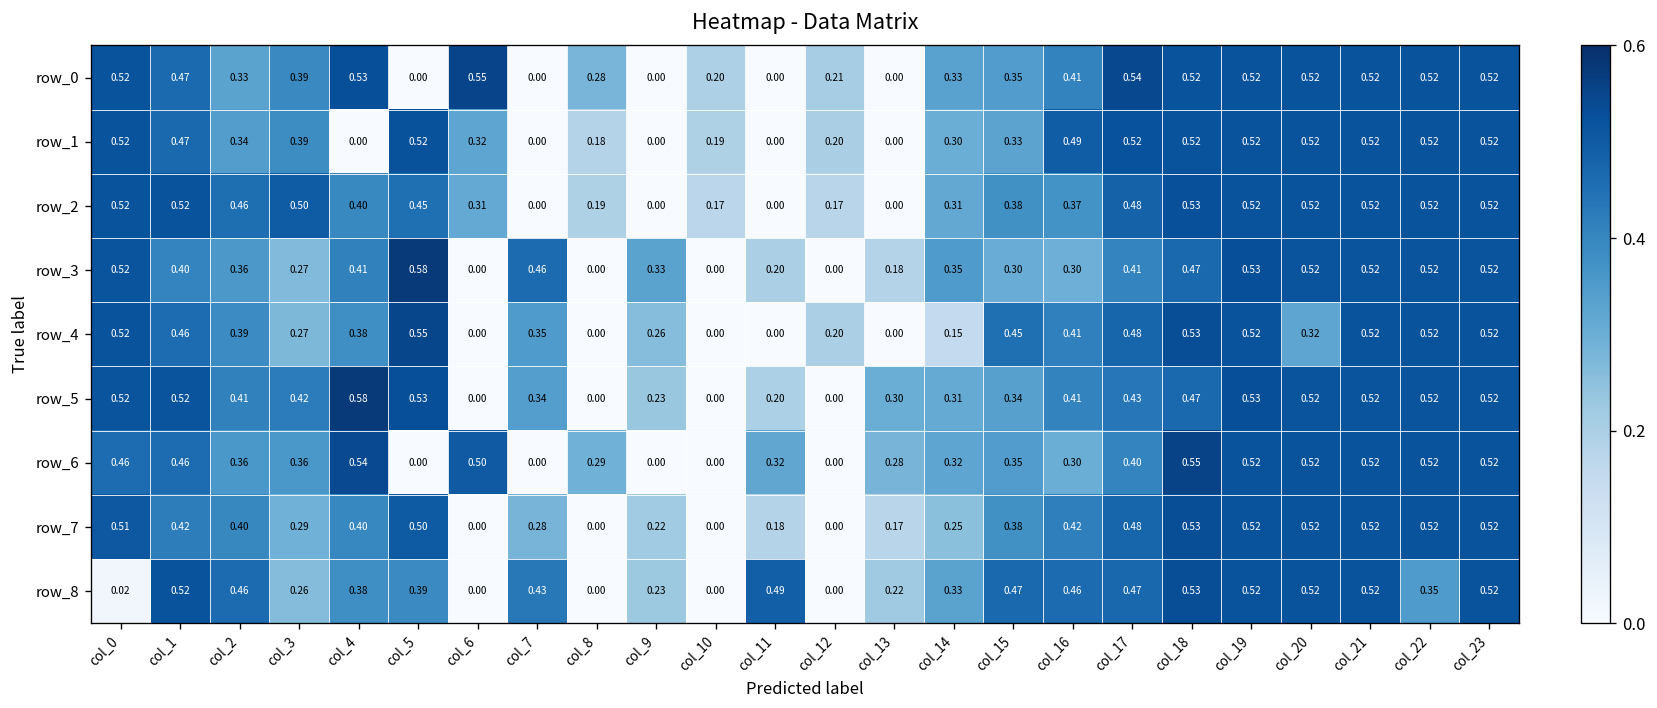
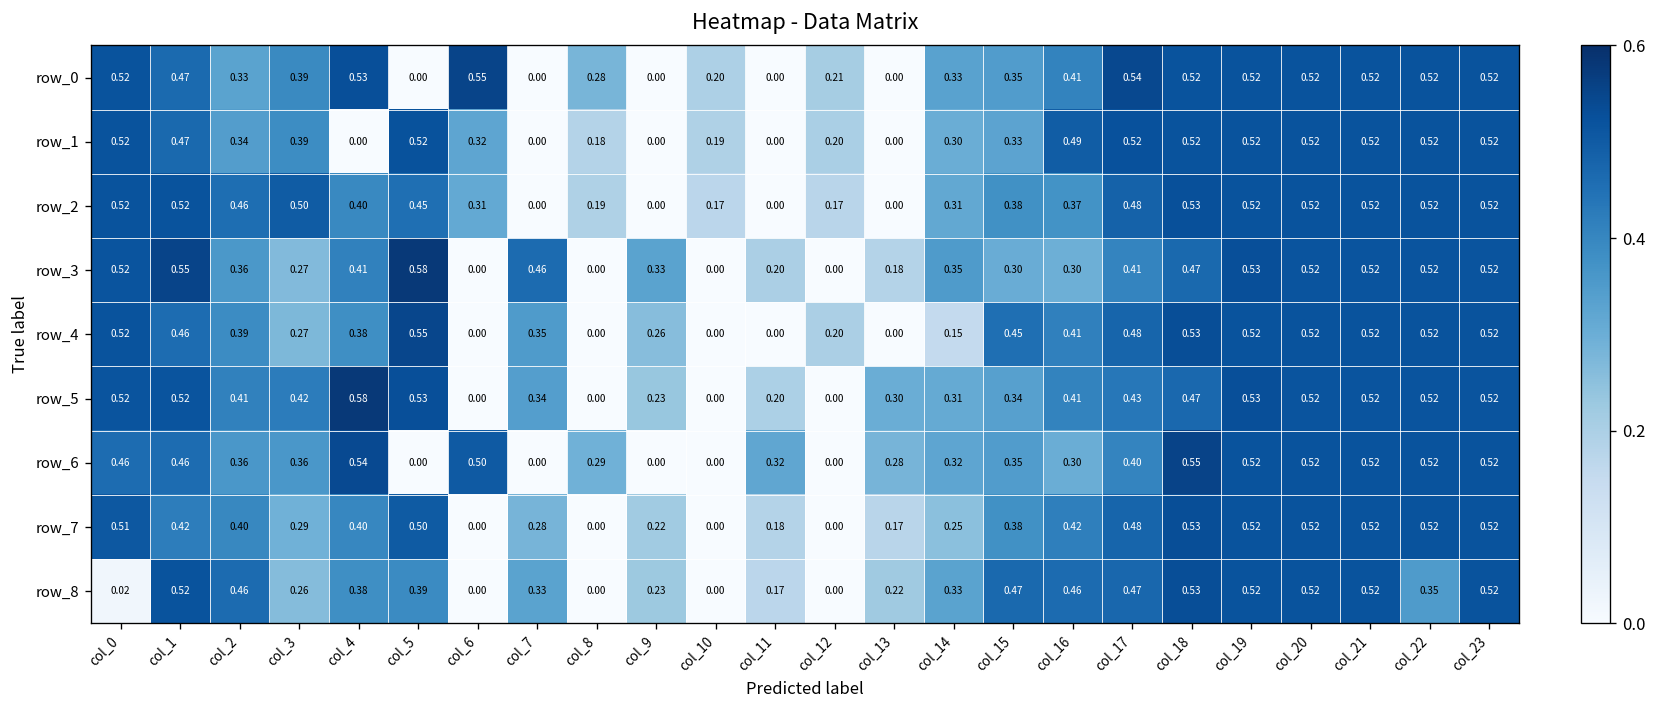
row_3, col_1: 0.40 -> 0.55
row_4, col_20: 0.32 -> 0.52
row_8, col_7: 0.43 -> 0.33
row_8, col_11: 0.49 -> 0.17
